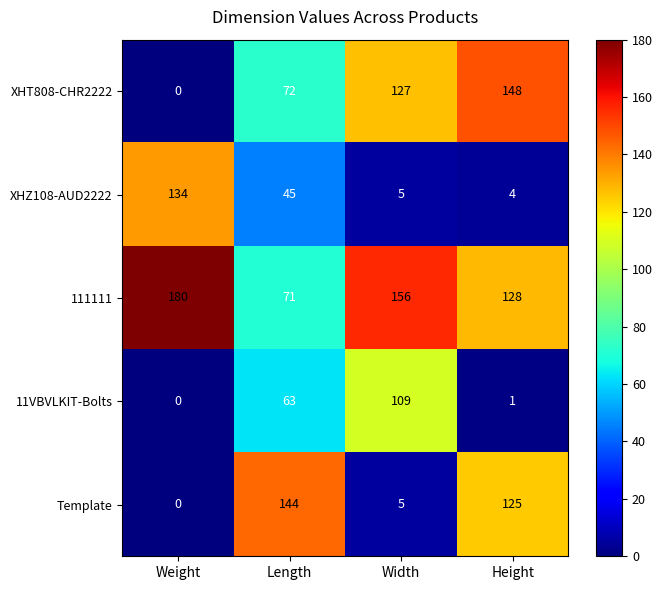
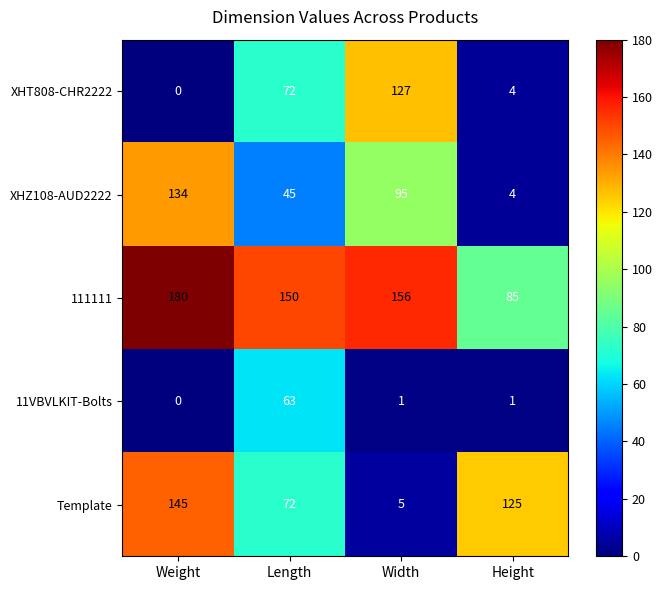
XHT808-CHR2222, Height: 148 -> 4
XHZ108-AUD2222, Width: 5 -> 95
111111, Length: 71 -> 150
111111, Height: 128 -> 85
11VBVLKIT-Bolts, Width: 109 -> 1
Template, Weight: 0 -> 145
Template, Length: 144 -> 72
